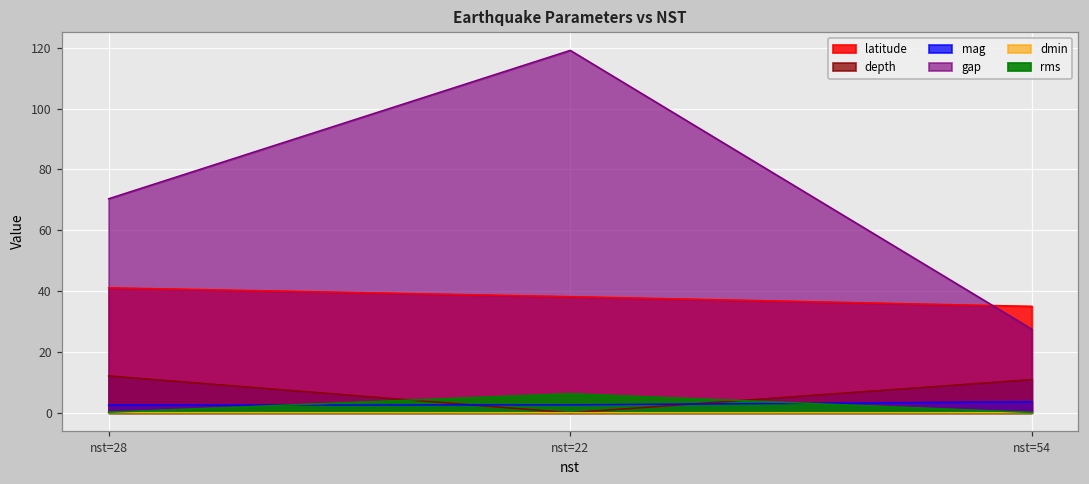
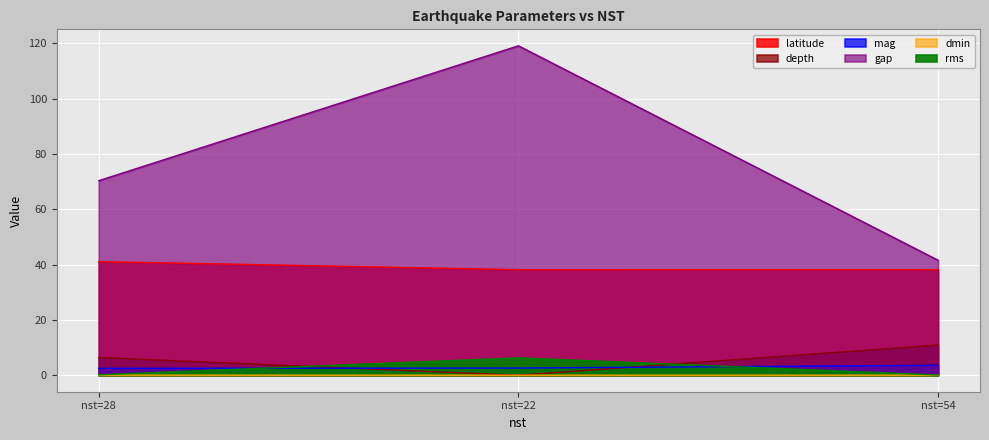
depth, nst=28: 12 -> 6
latitude, nst=54: 35 -> 38
gap, nst=54: 27 -> 42
